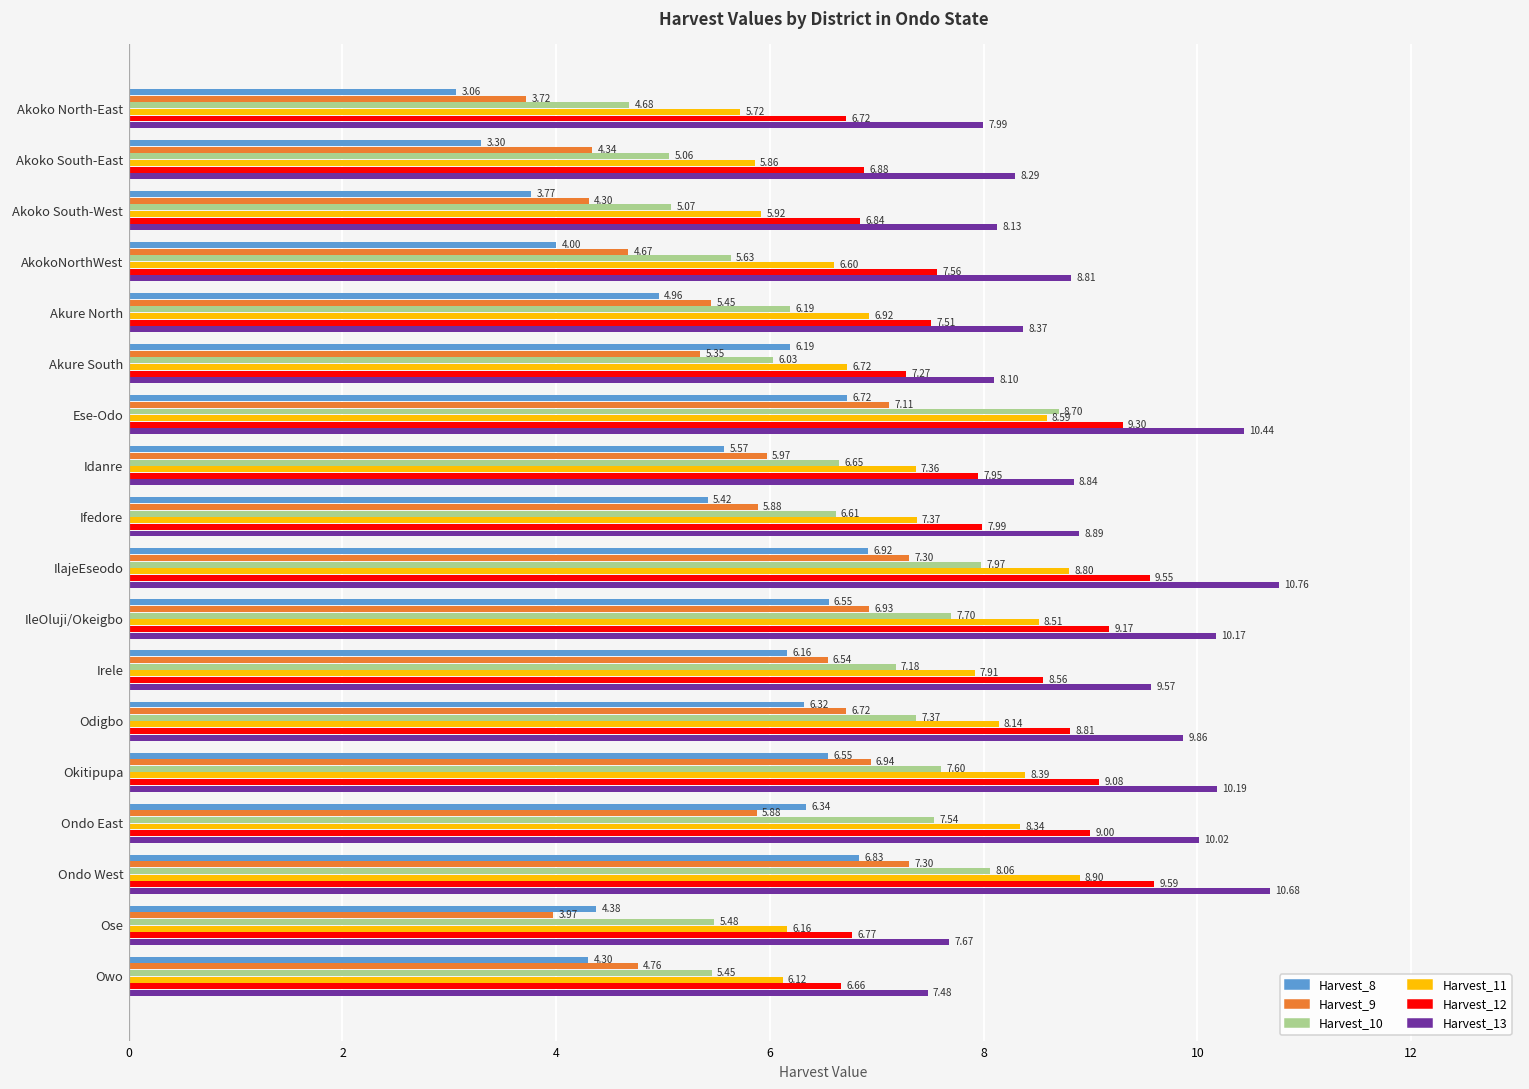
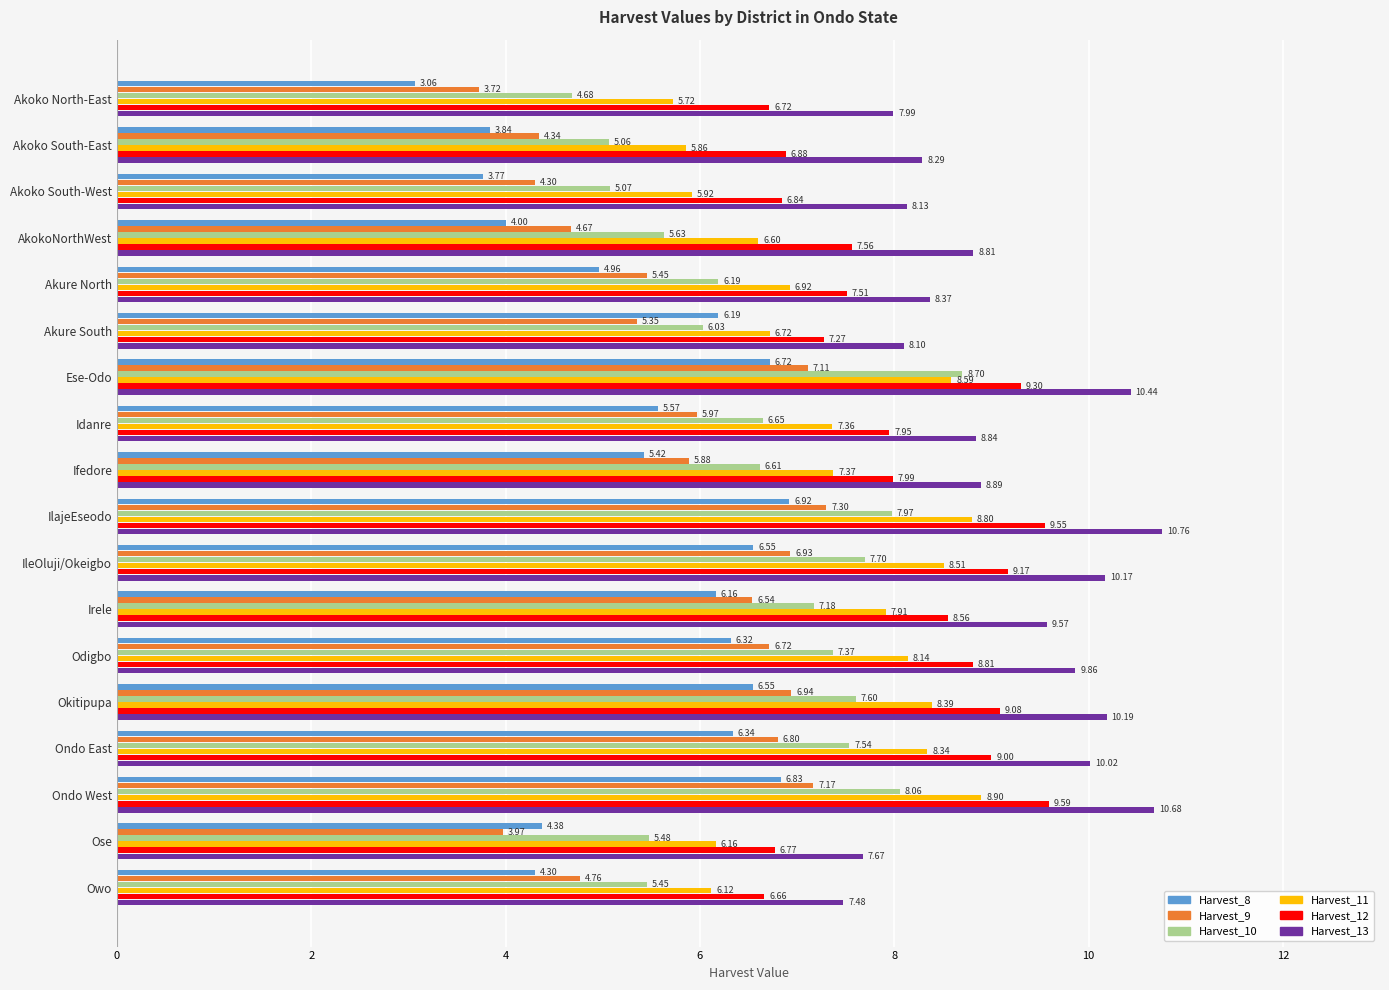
Harvest_8, Akoko South-East: 3.30 -> 3.84
Harvest_9, Ondo East: 5.88 -> 6.80
Harvest_9, Ondo West: 7.30 -> 7.17
